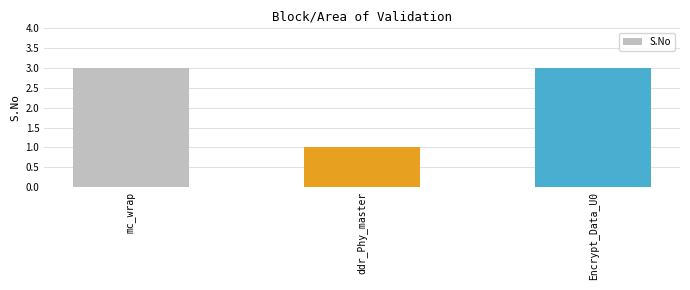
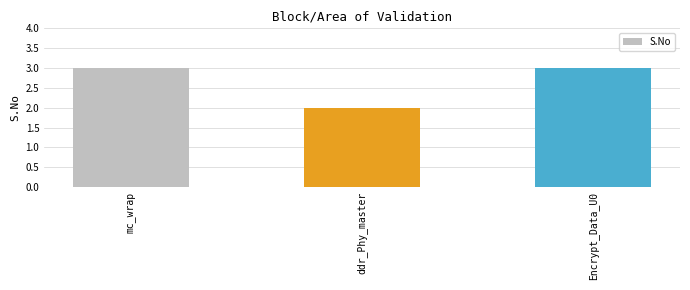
ddr_Phy_master: 1 -> 2
